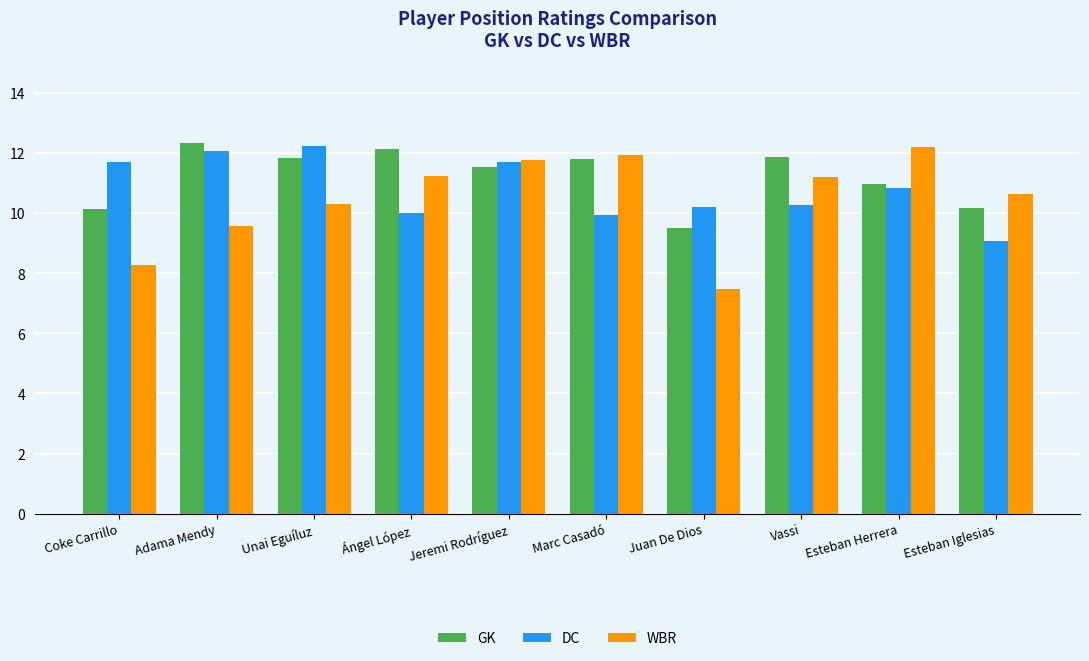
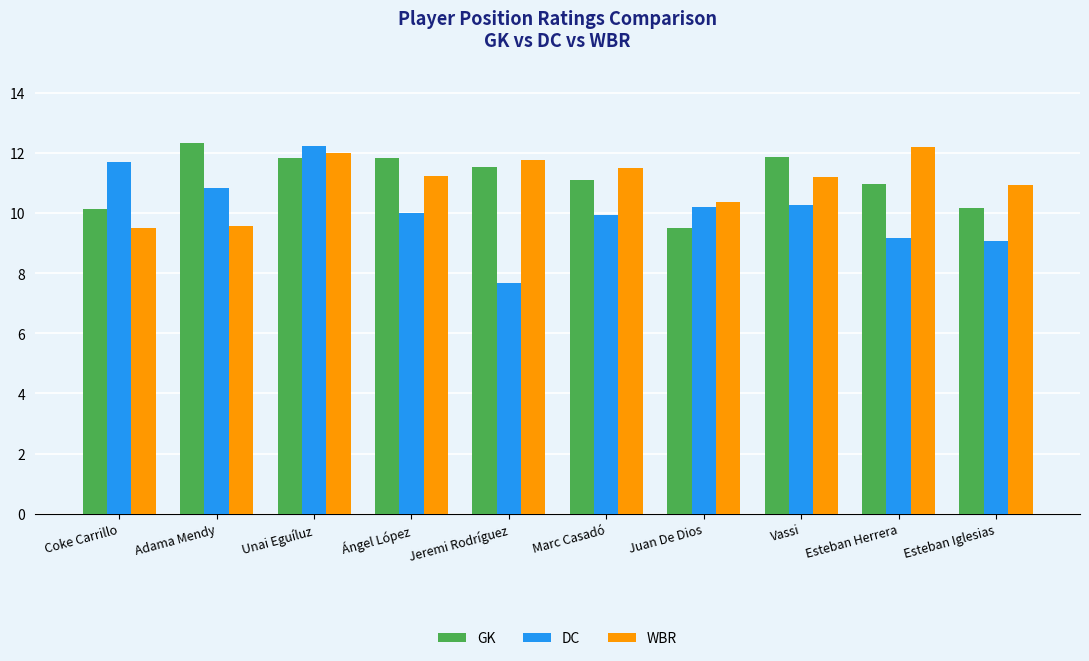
WBR, Coke Carrillo: 8.3 -> 9.5
DC, Adama Mendy: 12.1 -> 10.9
WBR, Unai Eguíluz: 10.3 -> 12.0
GK, Ángel López: 12.1 -> 11.8
DC, Jeremi Rodríguez: 11.7 -> 7.7
GK, Marc Casadó: 11.8 -> 11.1
WBR, Marc Casadó: 11.9 -> 11.5
WBR, Juan De Dios: 7.5 -> 10.4
DC, Esteban Herrera: 10.8 -> 9.2
WBR, Esteban Iglesias: 10.7 -> 10.9
